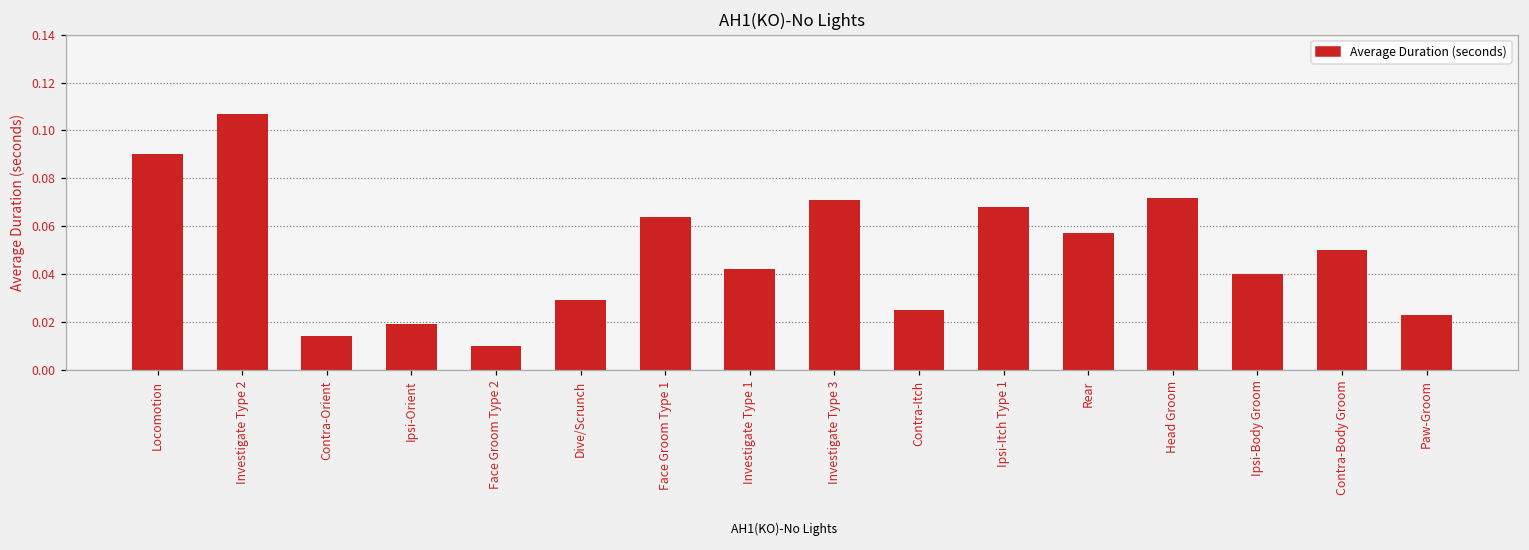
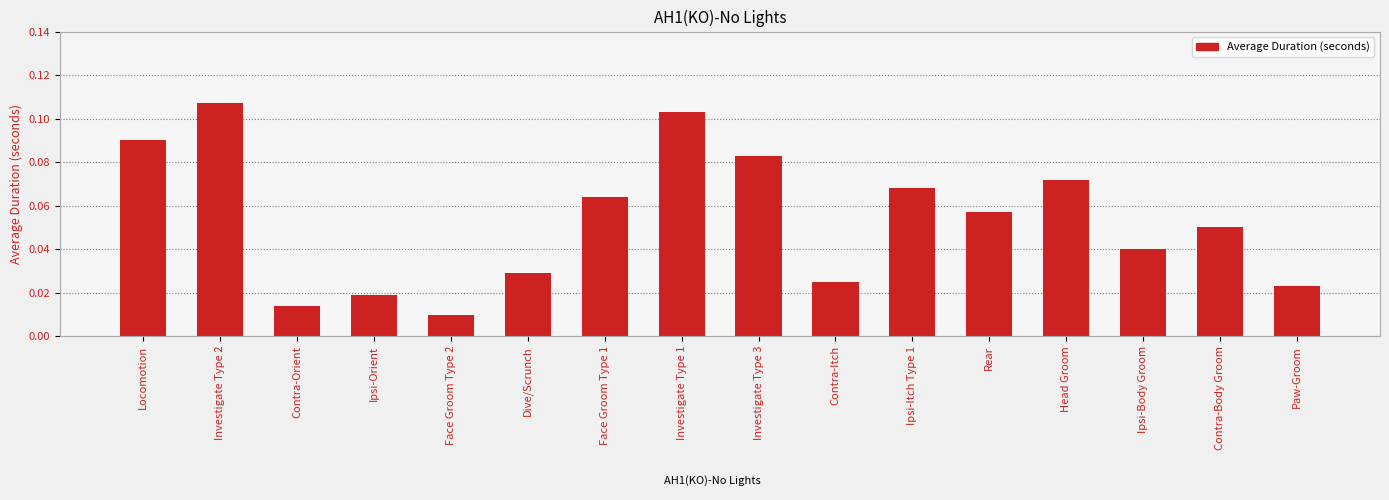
Investigate Type 1: 0.042 -> 0.103
Investigate Type 3: 0.071 -> 0.083
